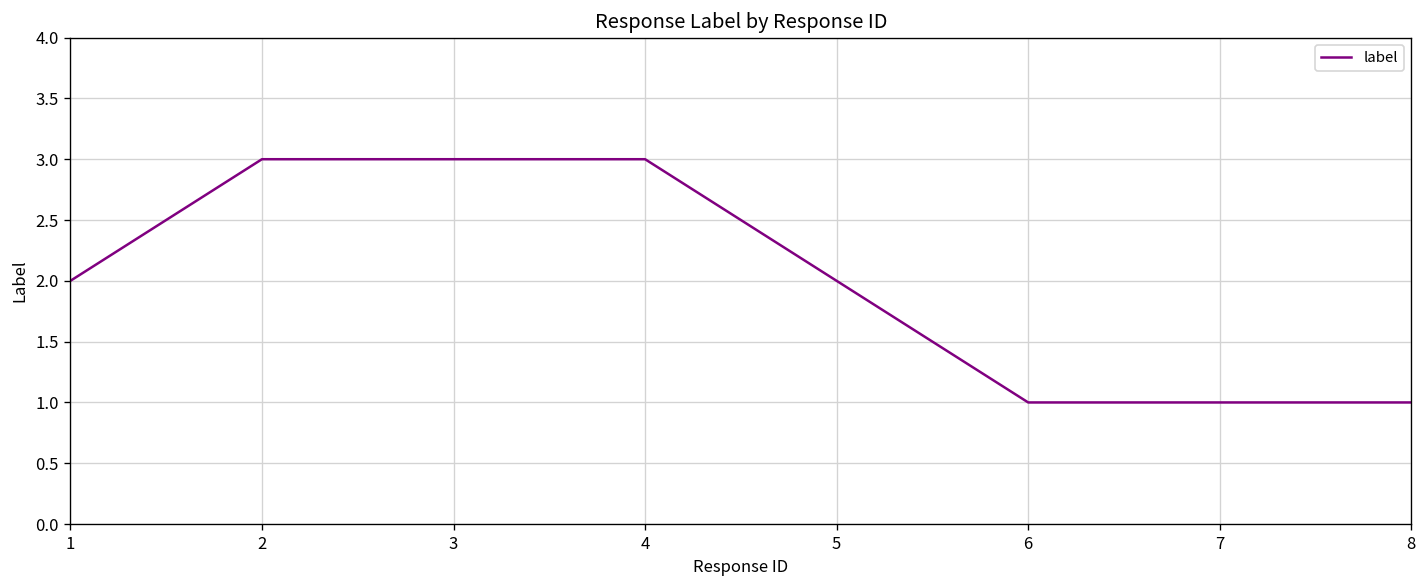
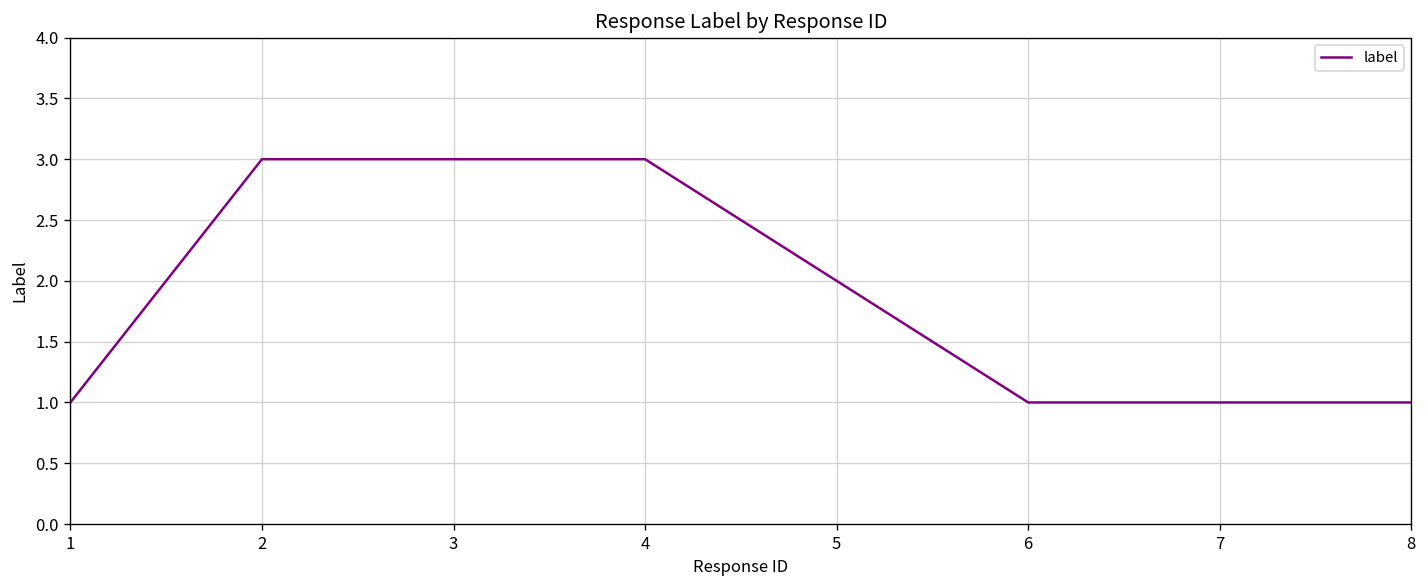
1: 2 -> 1
